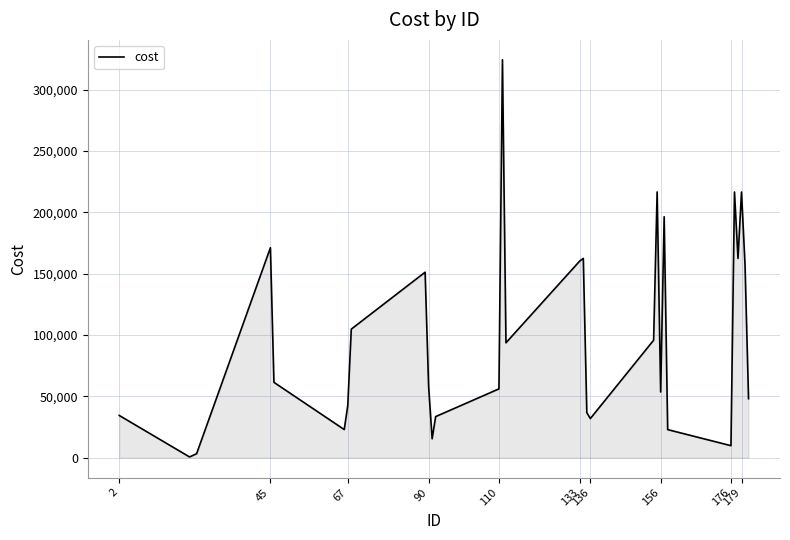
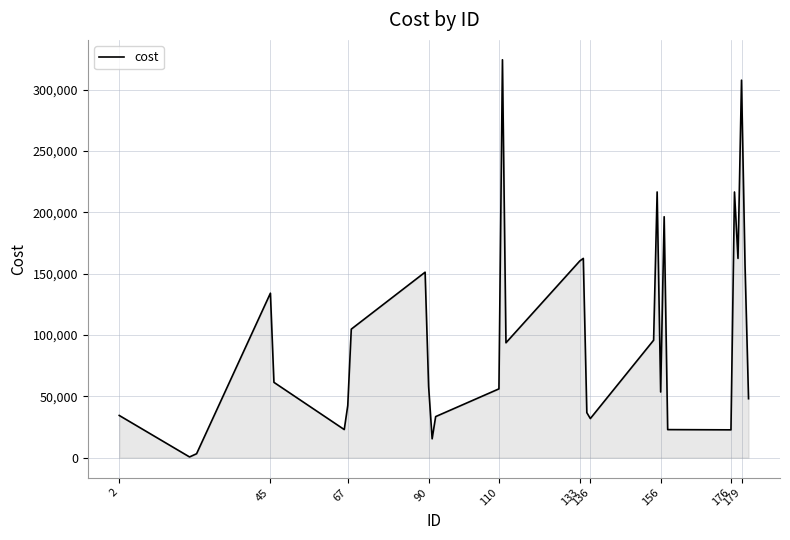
45: 171,000 -> 134,000
176: 10,000 -> 23,000
179: 217,000 -> 308,000
